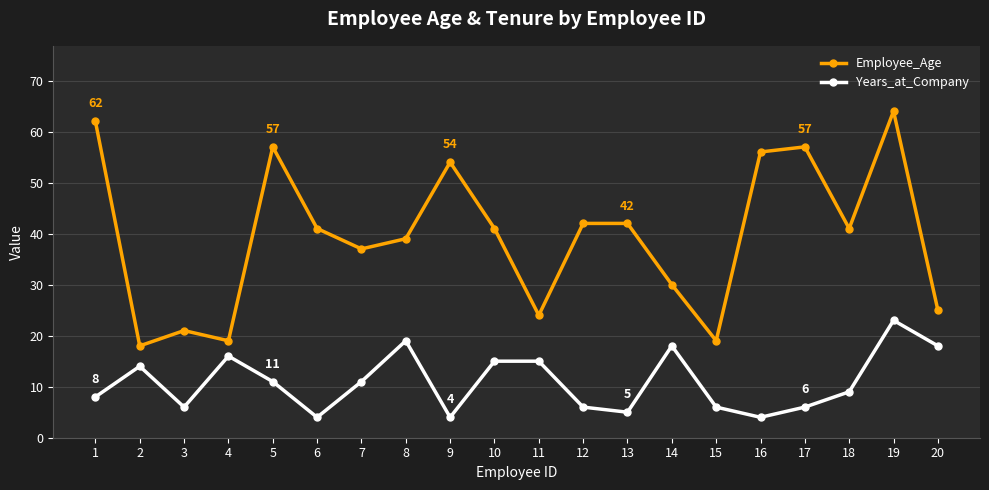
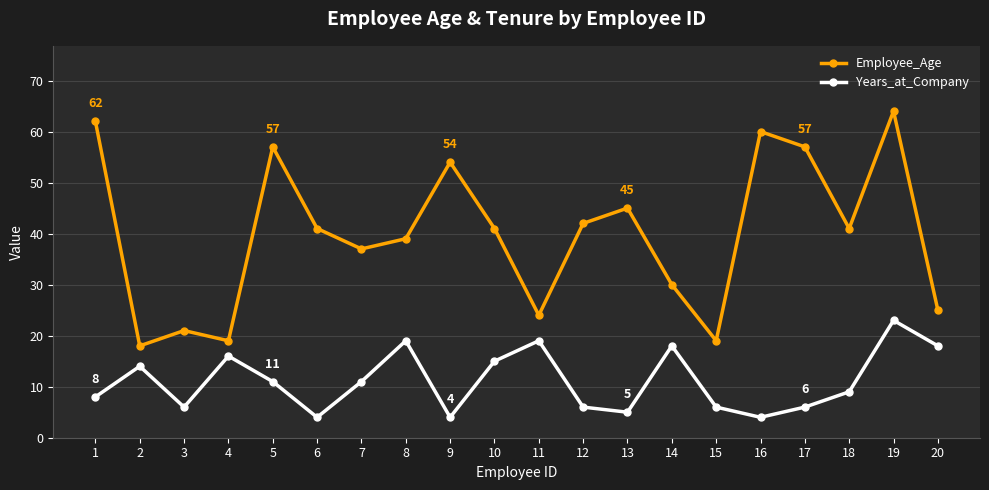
Years_at_Company, 11: 15 -> 19
Employee_Age, 13: 42 -> 45
Employee_Age, 16: 56 -> 60
